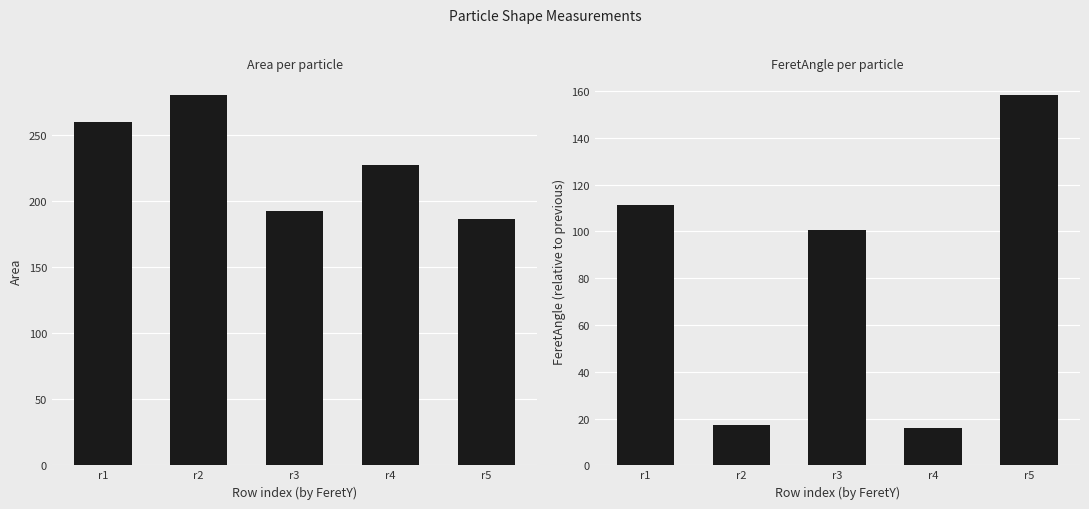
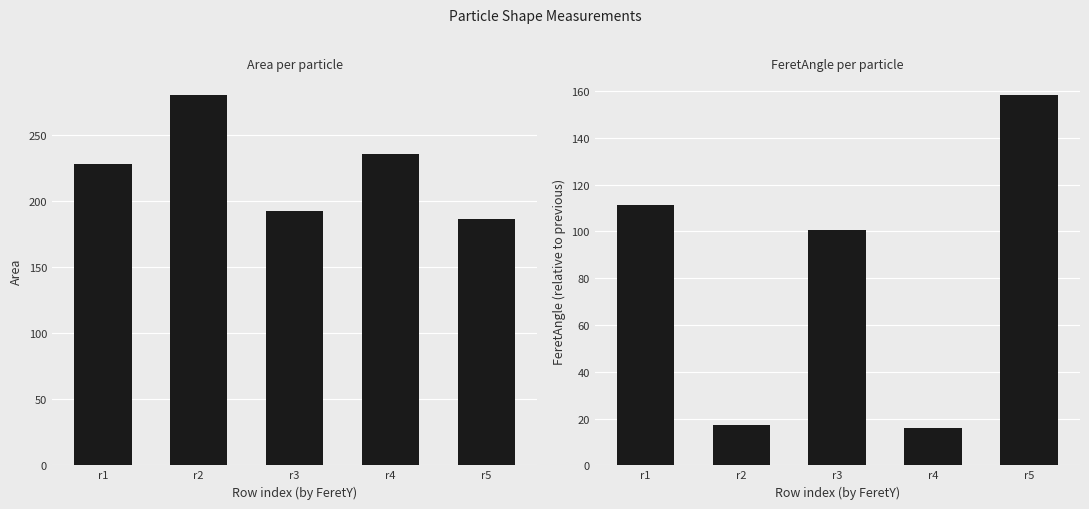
Area per particle, r1: 260 -> 228
Area per particle, r4: 227 -> 236
